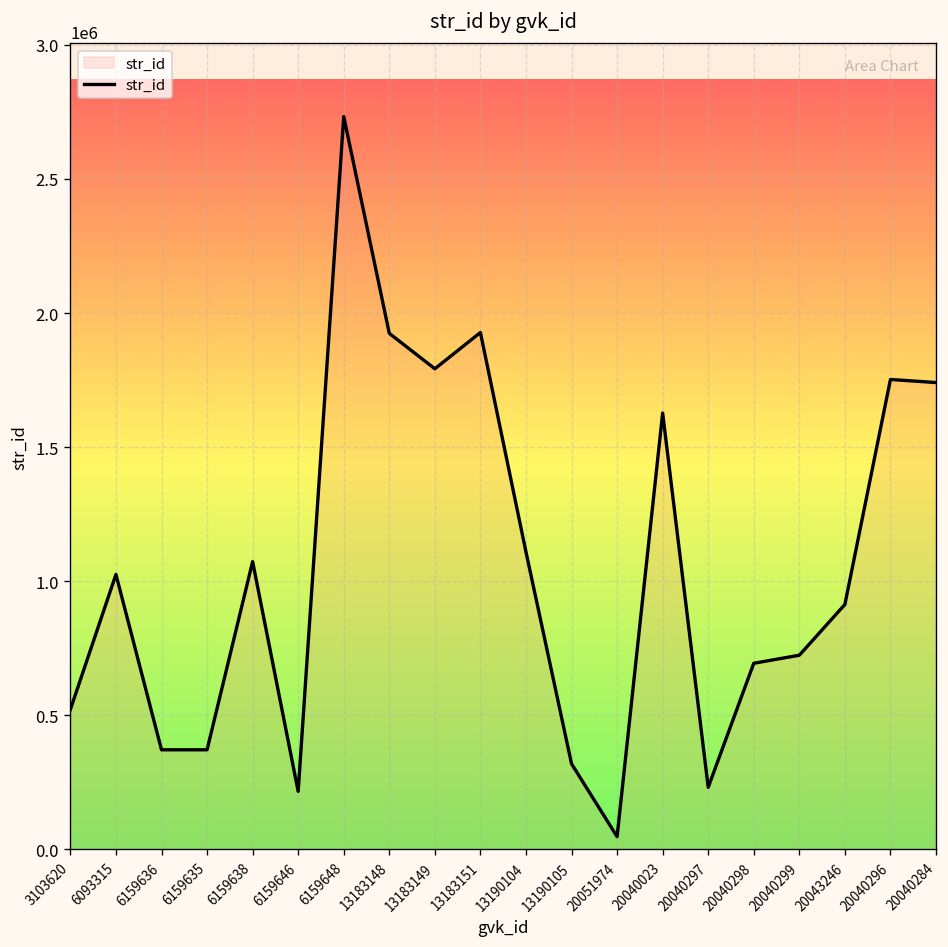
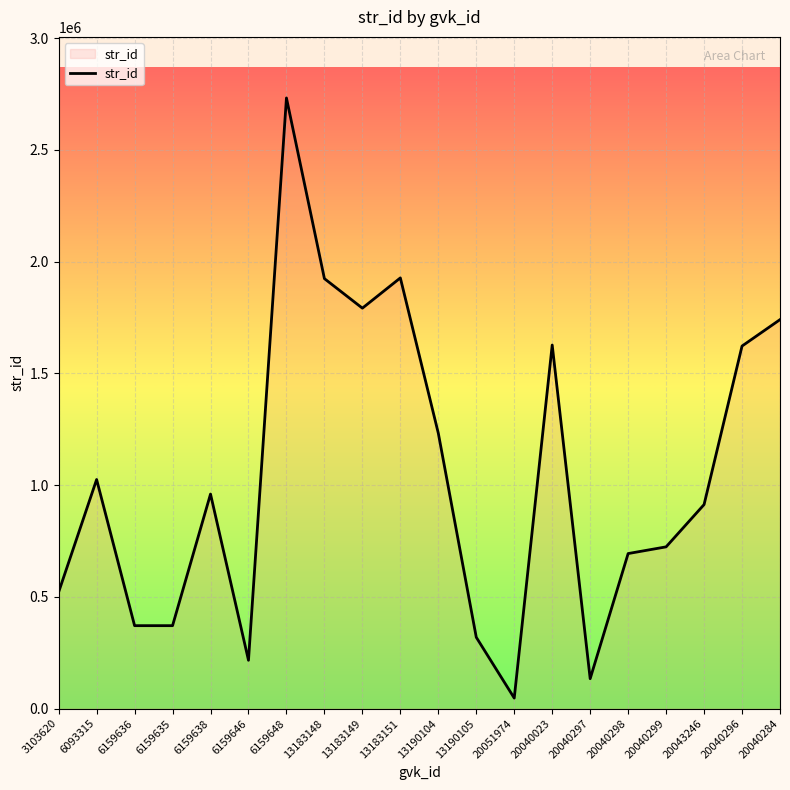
6159638: 1070000 -> 960000
13190104: 1110000 -> 1230000
20040297: 230000 -> 130000
20040296: 1750000 -> 1620000
